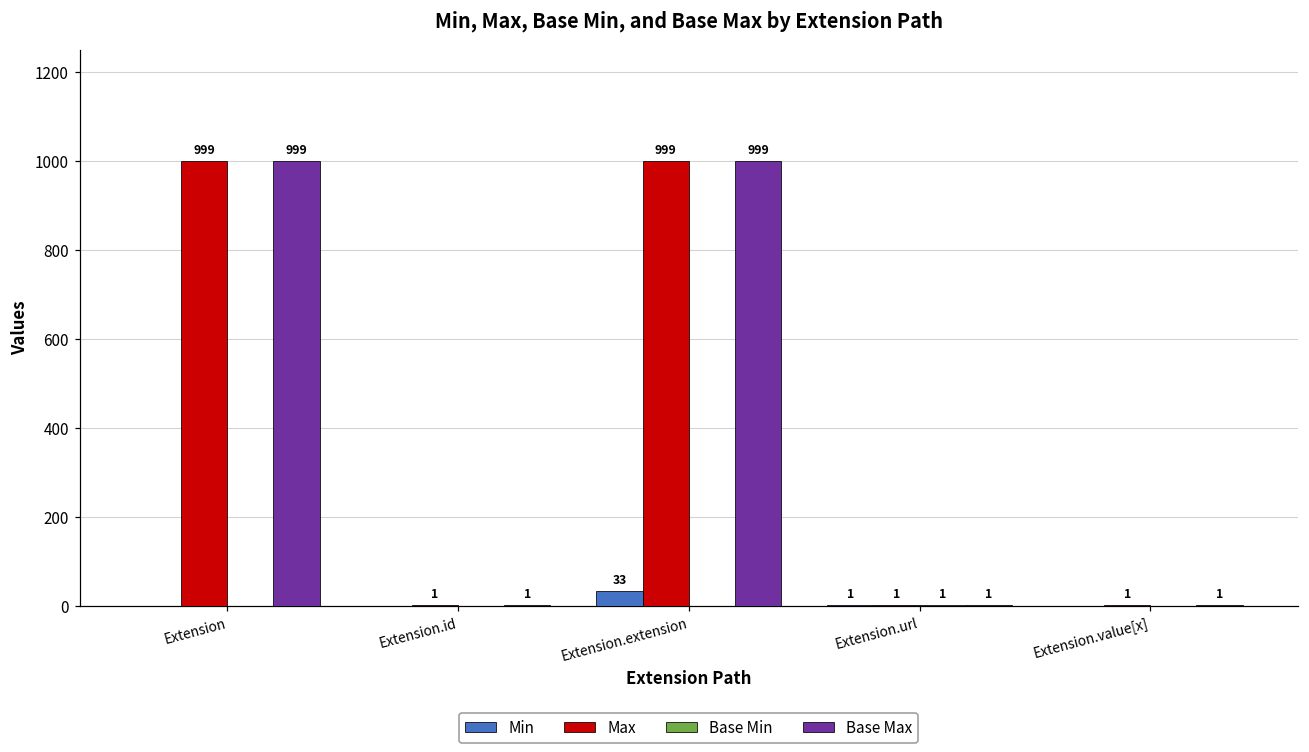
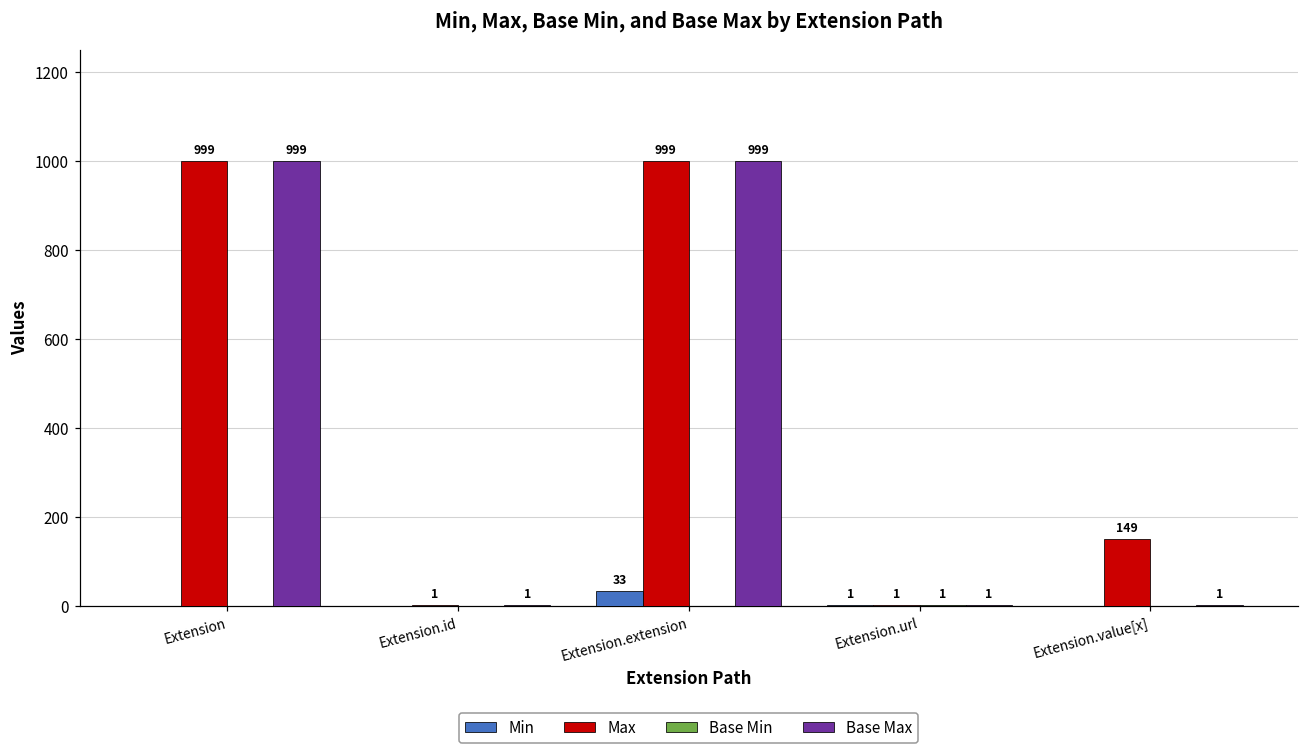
Max, Extension.value[x]: 1 -> 149
